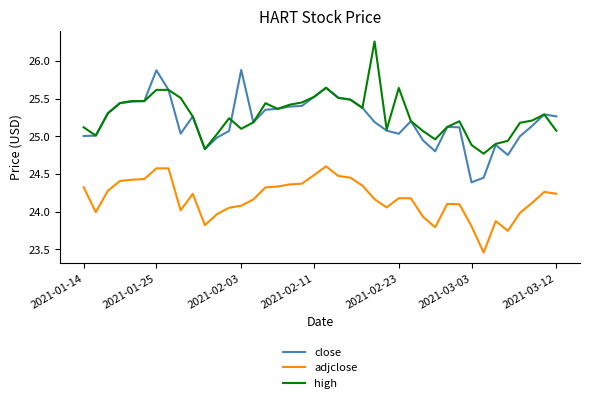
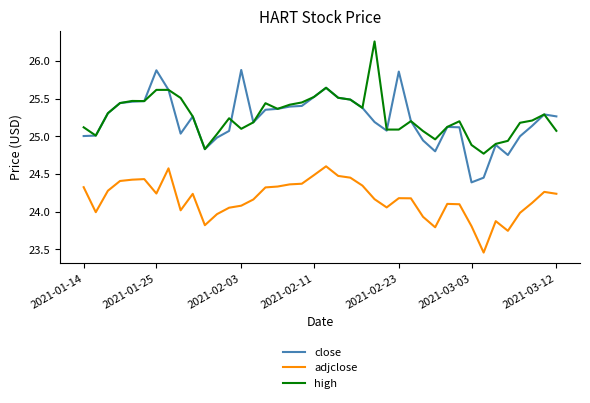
adjclose, 2021-01-25: 24.6 -> 24.2
close, 2021-02-23: 25.0 -> 25.9
high, 2021-02-23: 25.6 -> 25.1
